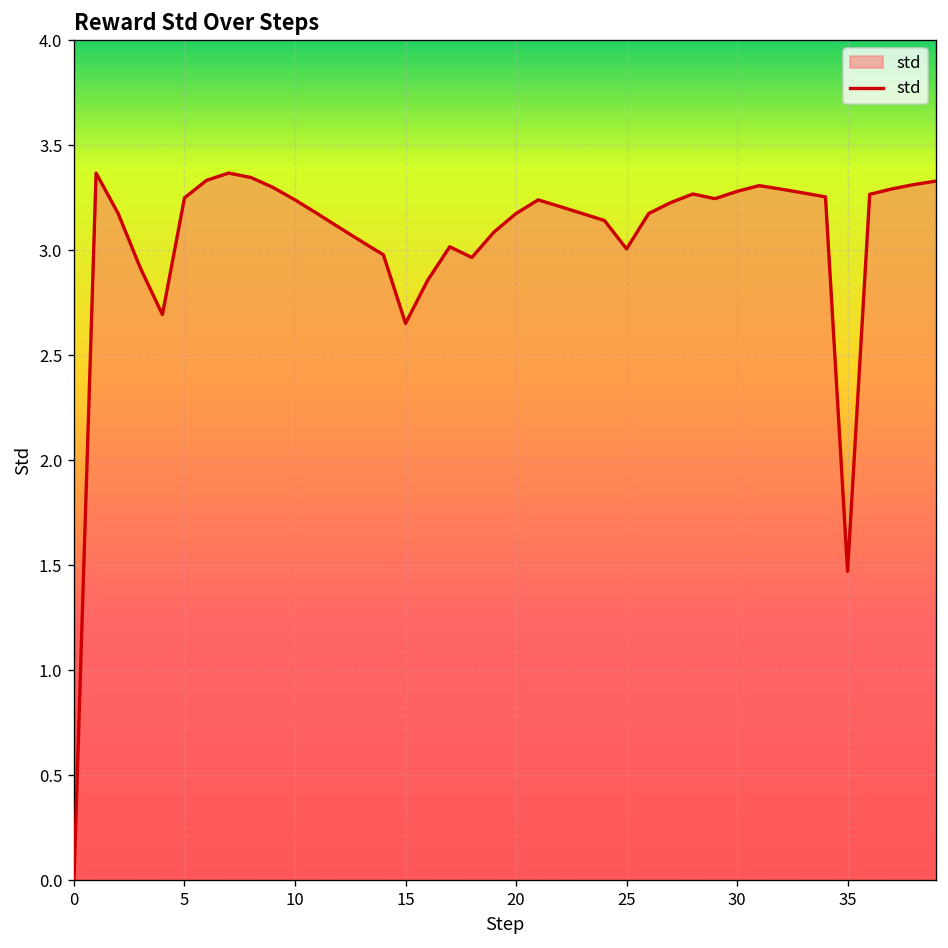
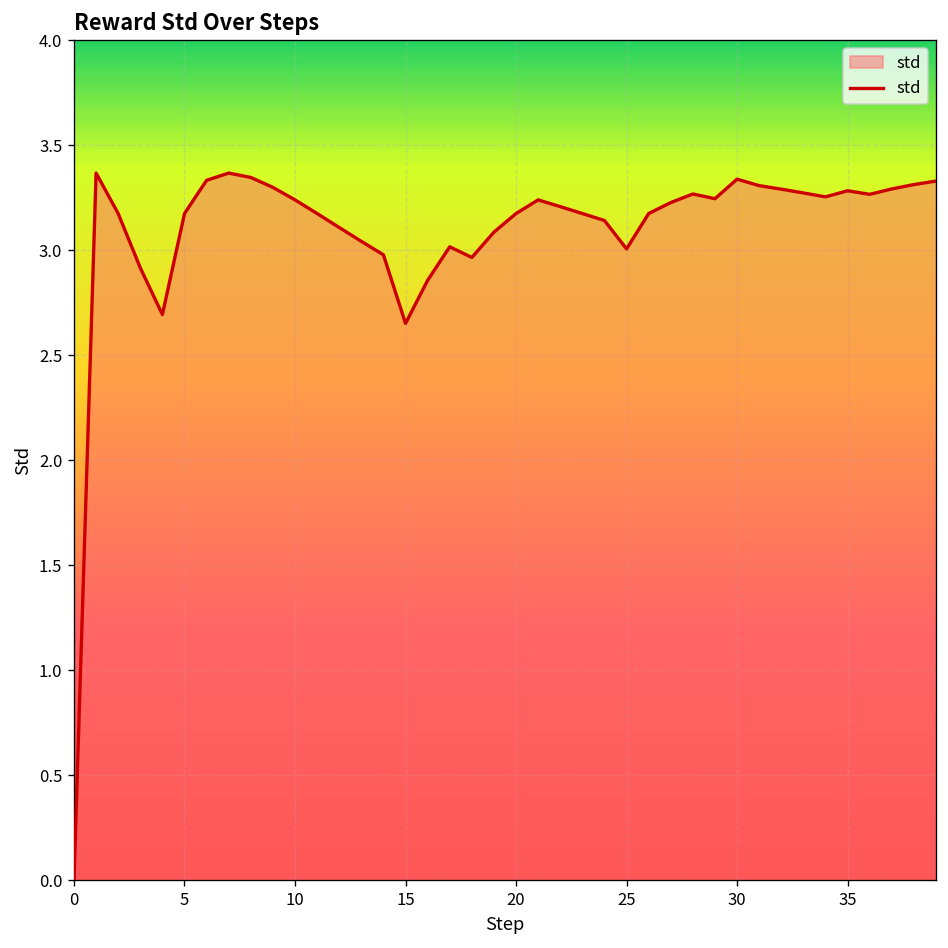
5: 3.25 -> 3.17
30: 3.28 -> 3.34
35: 1.47 -> 3.28
